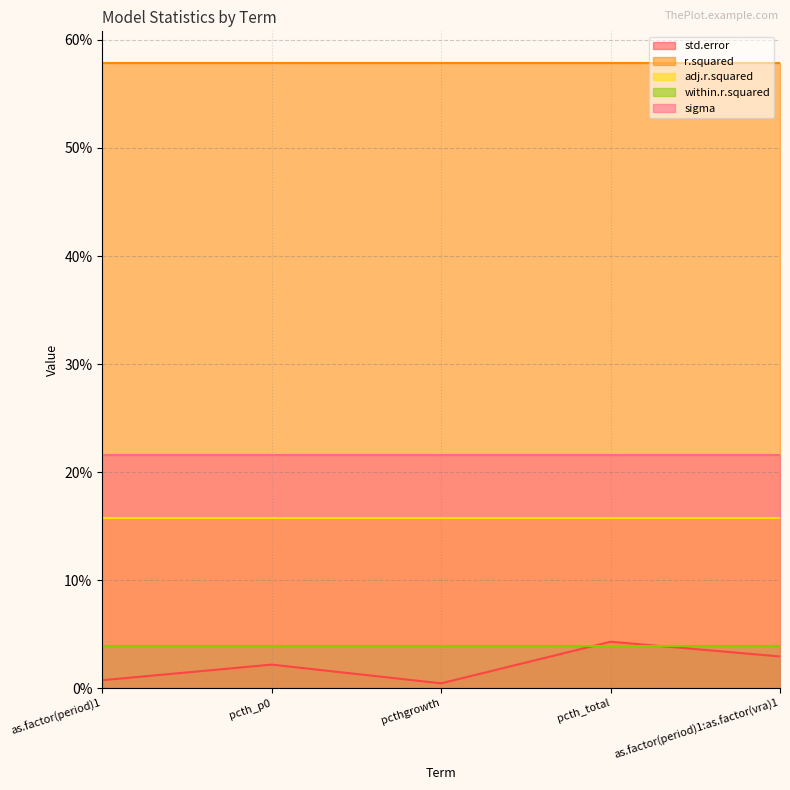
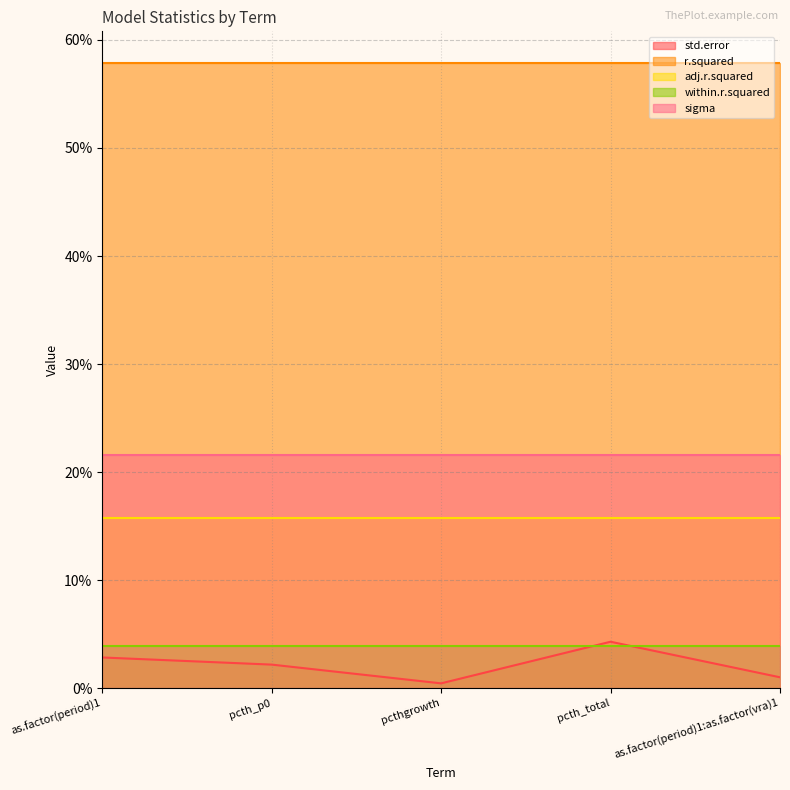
std.error, as.factor(period)1: 0.7% -> 2.8%
std.error, as.factor(period)1:as.factor(vra)1: 2.9% -> 1.0%
